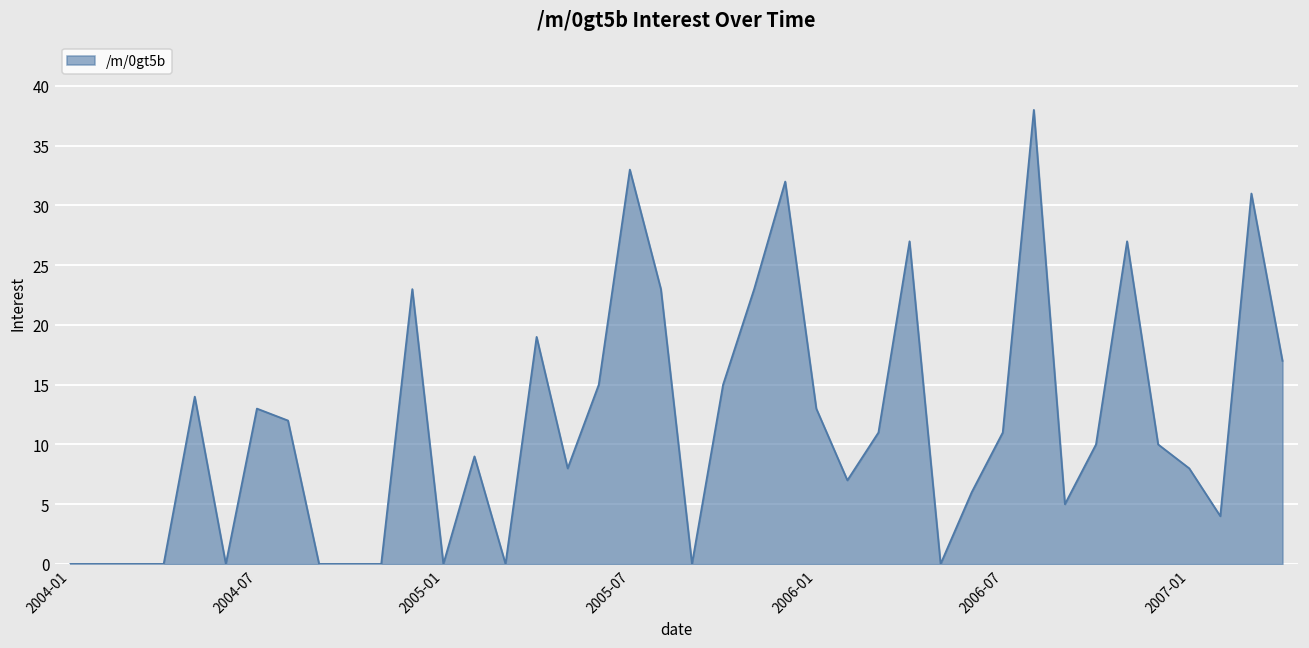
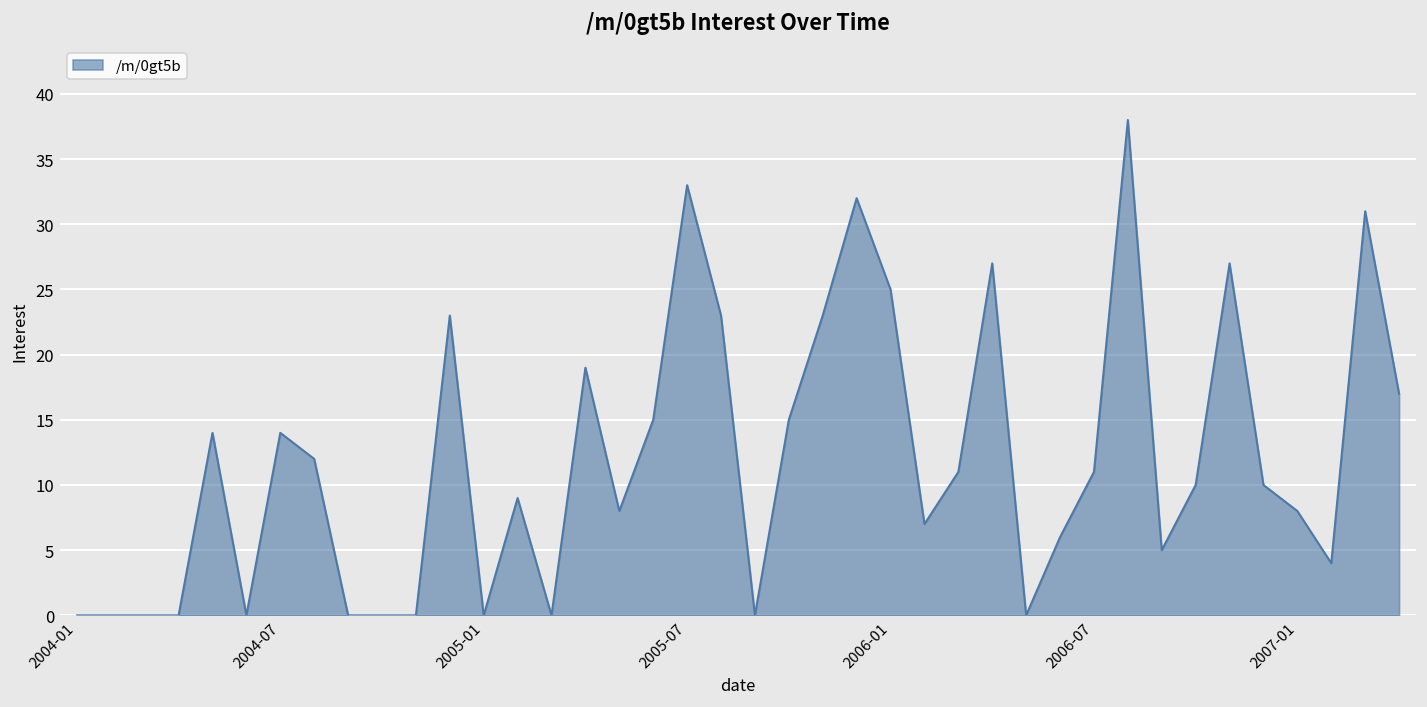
2004-07: 13 -> 14
2006-01: 13 -> 25
